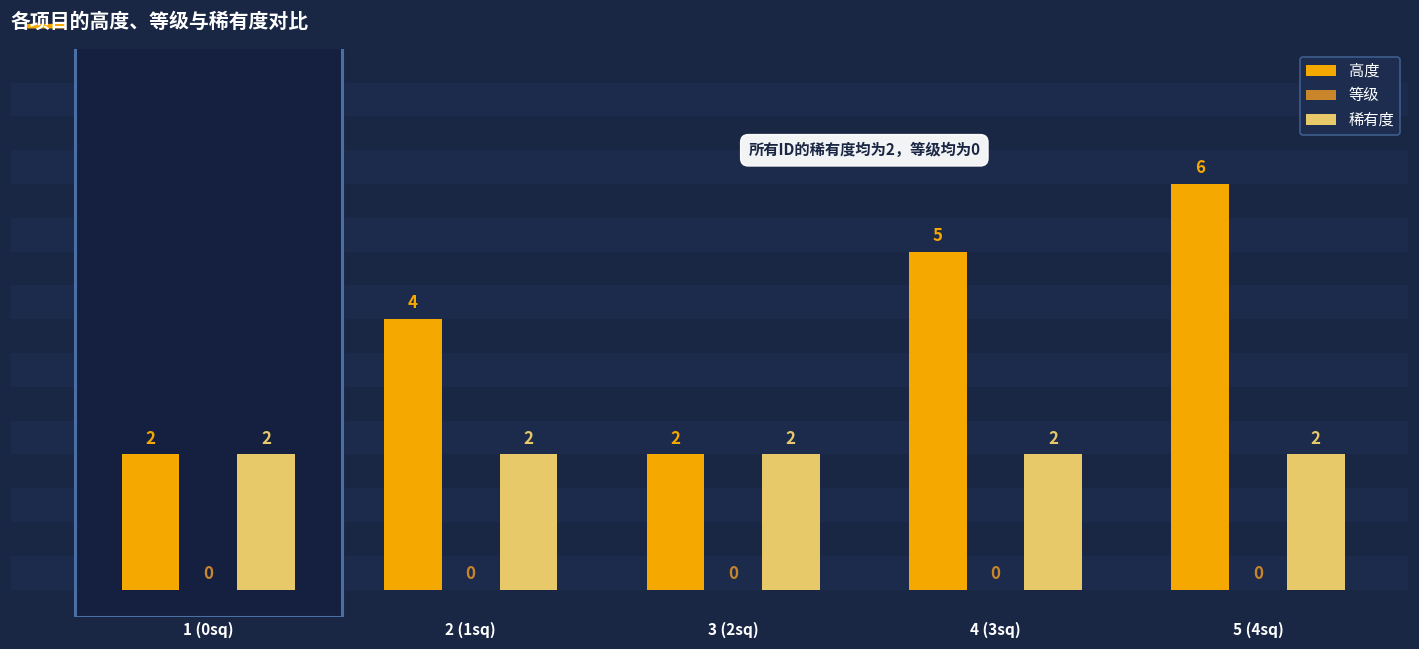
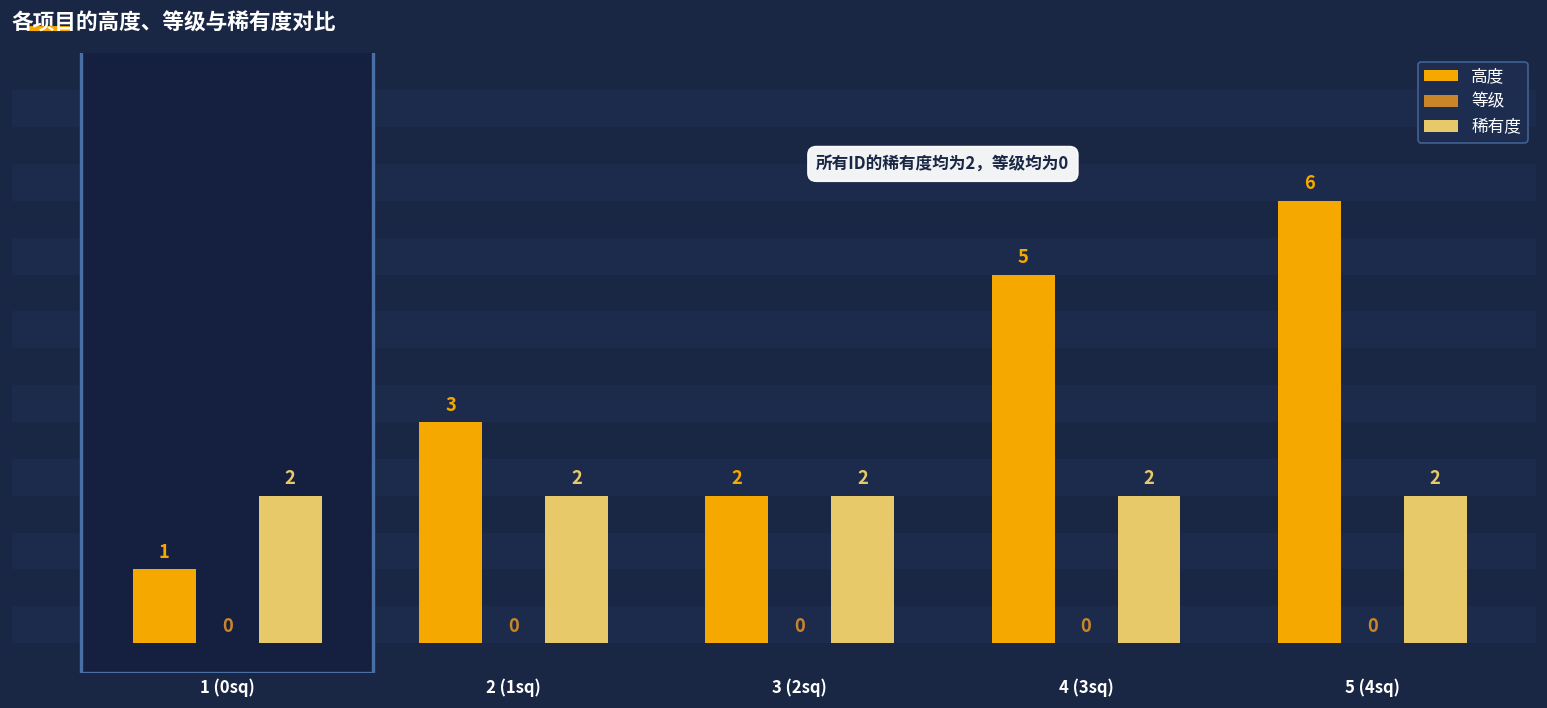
高度, 1 (0sq): 2 -> 1
高度, 2 (1sq): 4 -> 3
